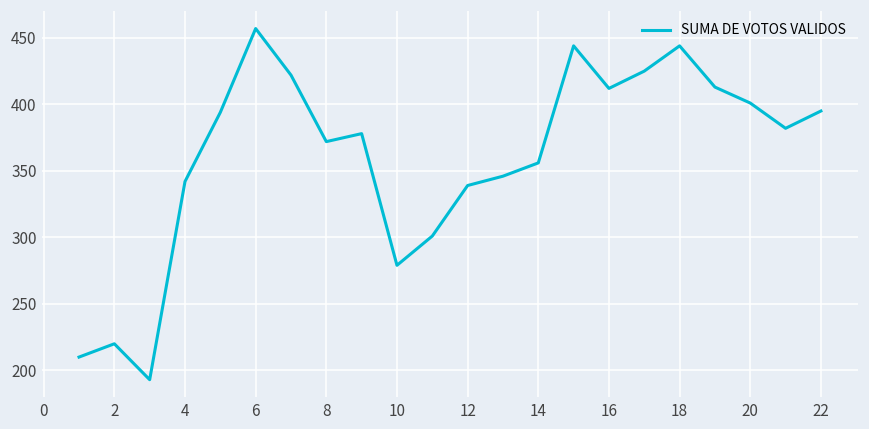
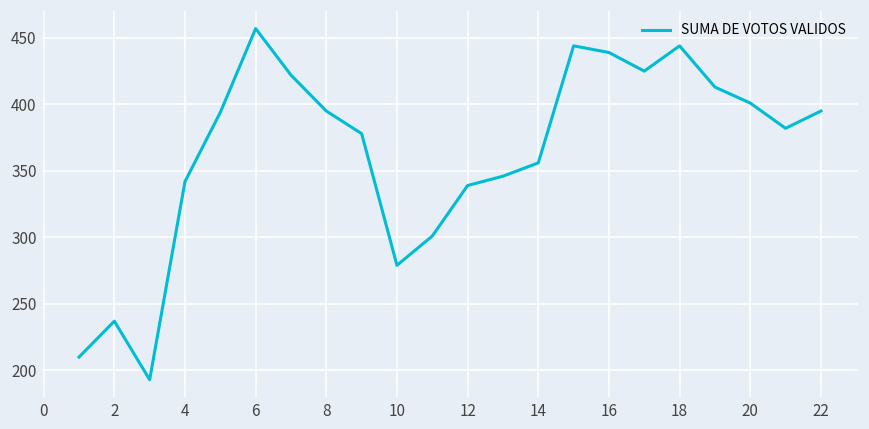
2: 220 -> 237
8: 372 -> 395
16: 412 -> 439
